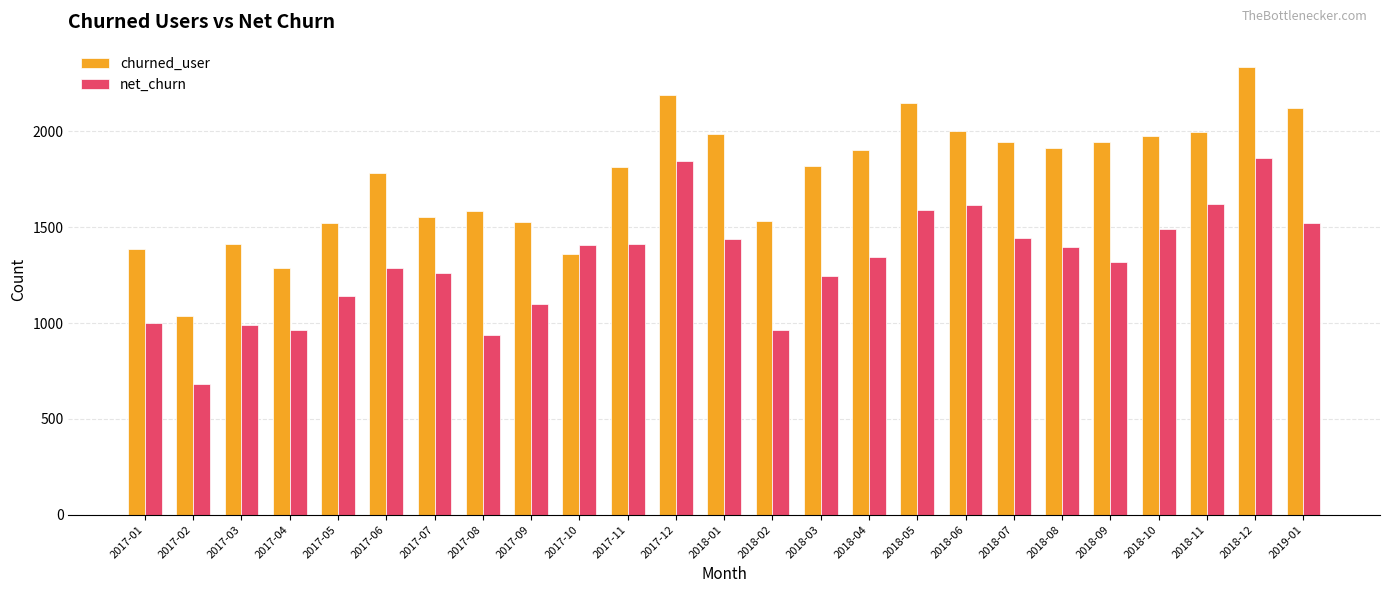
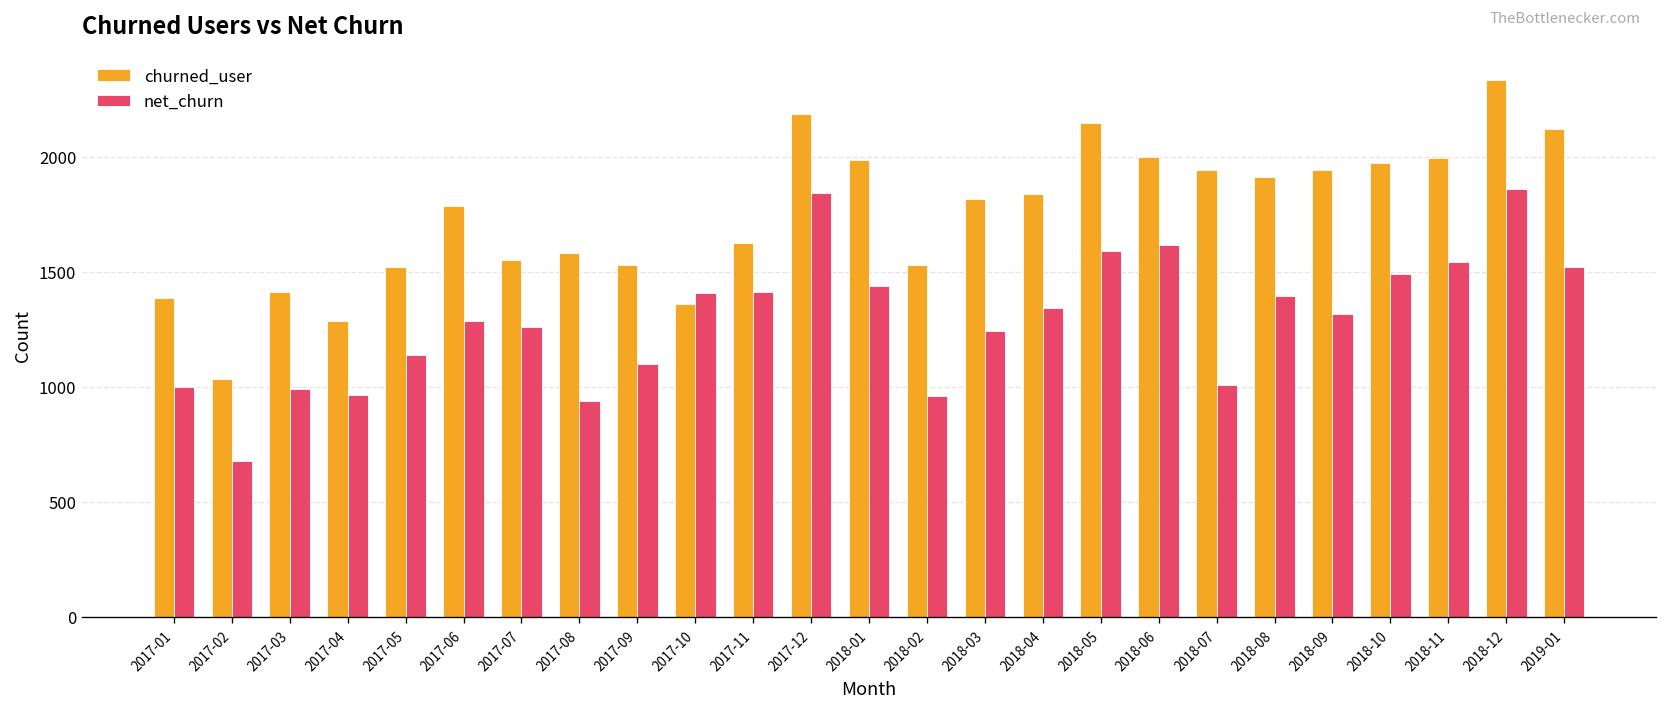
churned_user, 2017-11: 1820 -> 1630
churned_user, 2018-04: 1900 -> 1840
net_churn, 2018-07: 1440 -> 1010
net_churn, 2018-11: 1620 -> 1540
